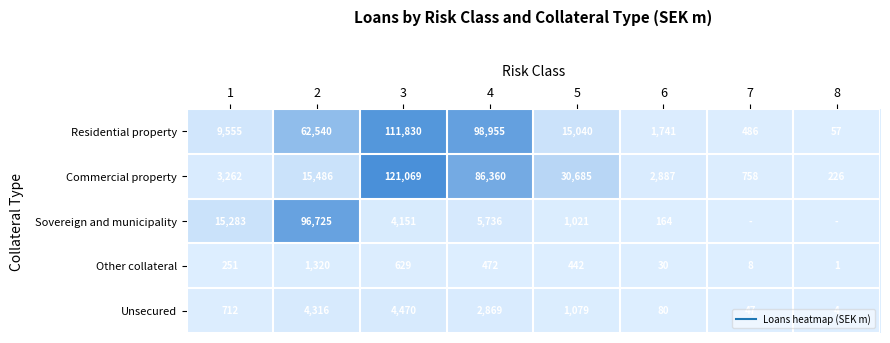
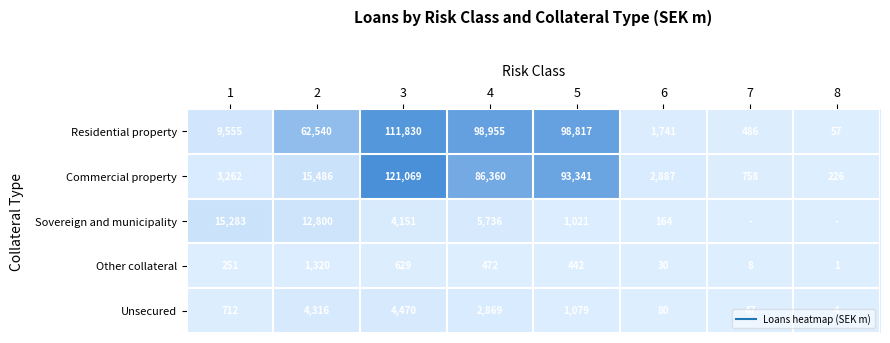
Residential property, 5: 15,040 -> 98,817
Commercial property, 5: 30,685 -> 93,341
Sovereign and municipality, 2: 96,725 -> 12,800
